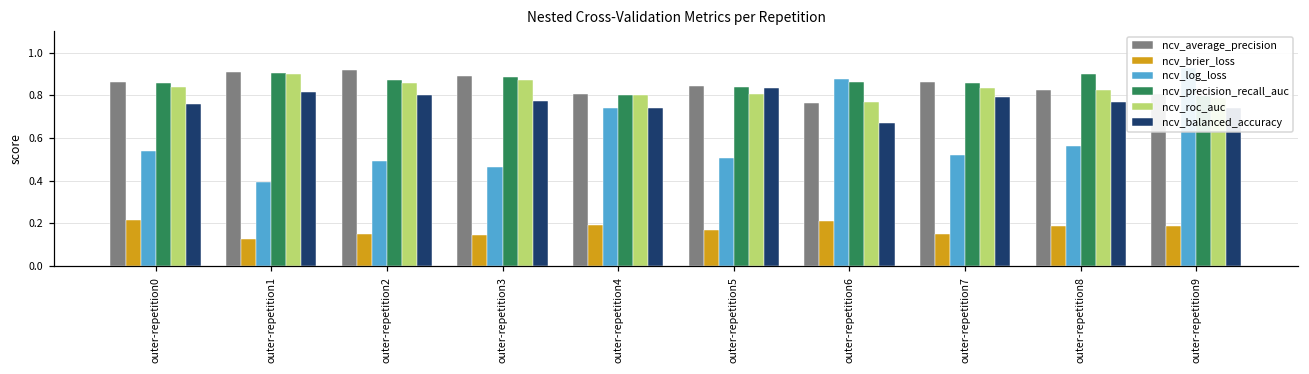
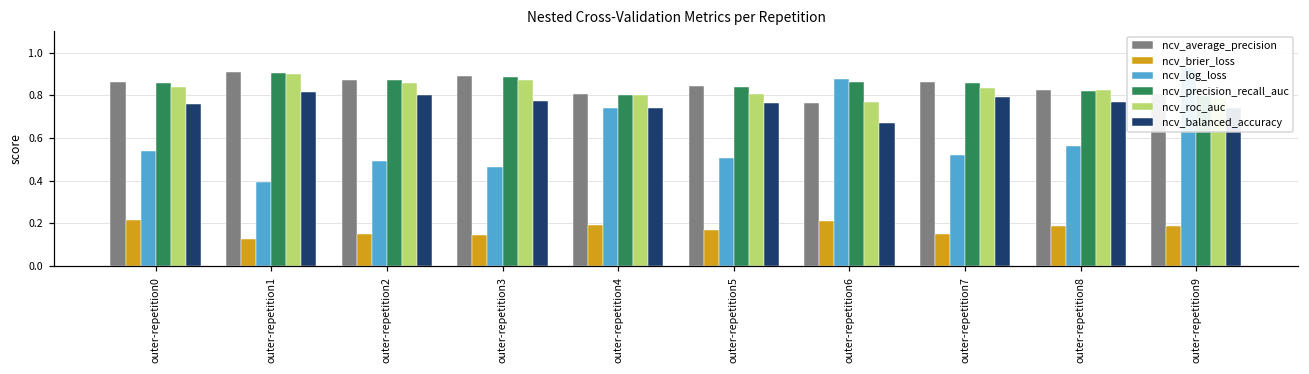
ncv_average_precision, outer-repetition2: 0.92 -> 0.87
ncv_balanced_accuracy, outer-repetition5: 0.83 -> 0.77
ncv_precision_recall_auc, outer-repetition8: 0.90 -> 0.82
